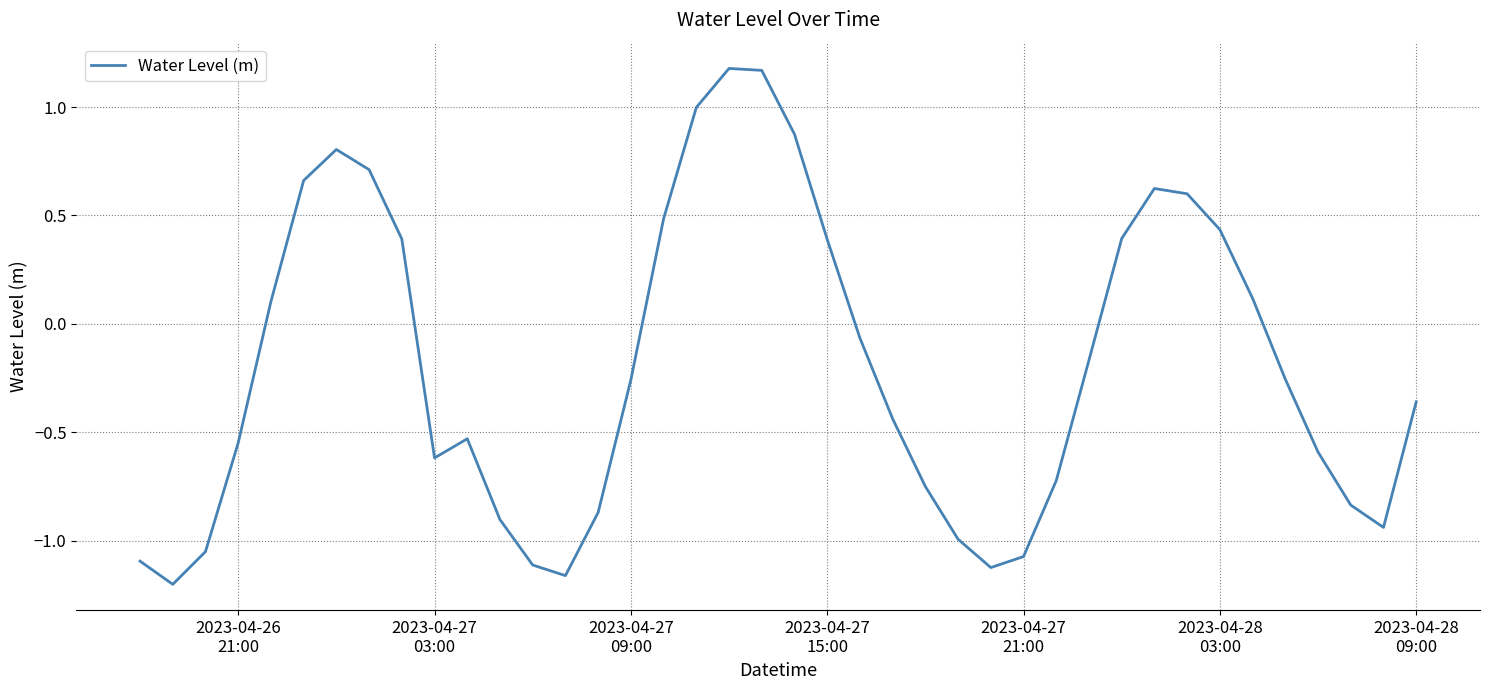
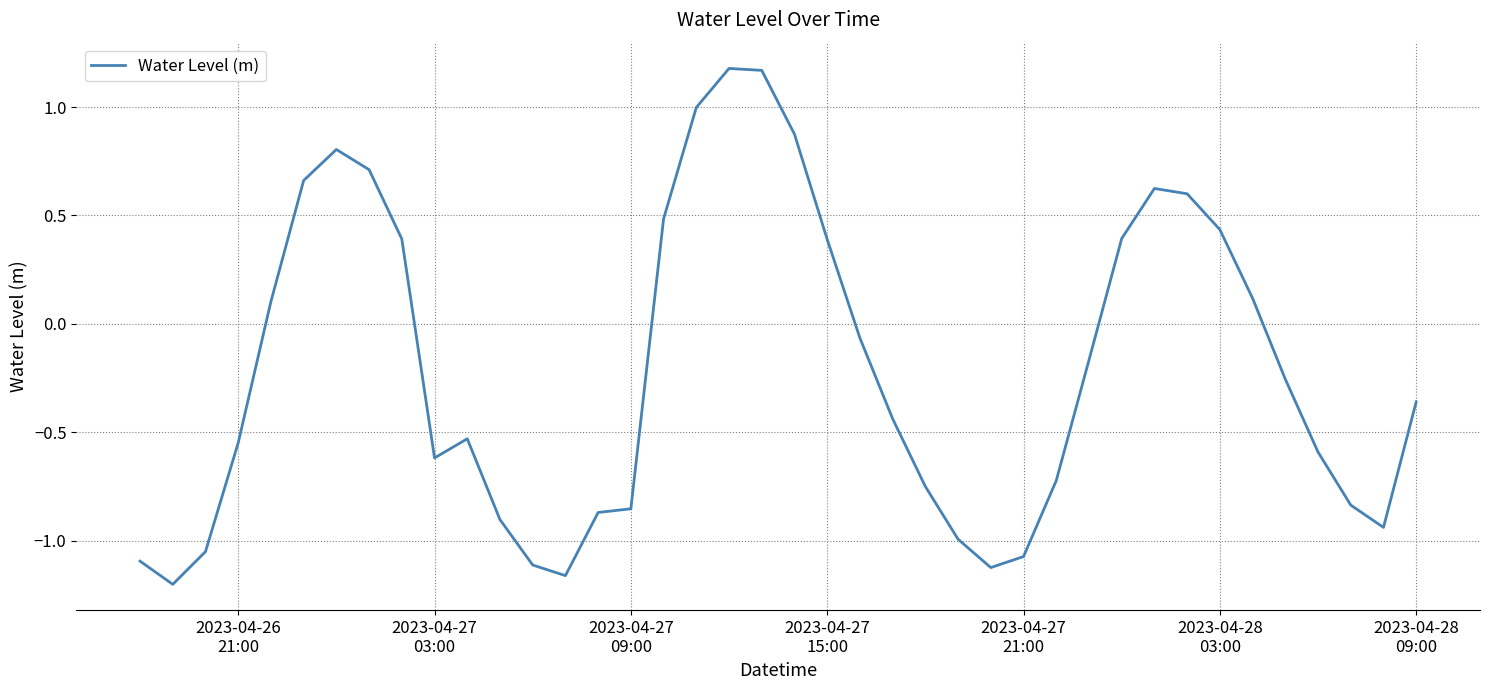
2023-04-27 09:00: -0.26 -> -0.85
